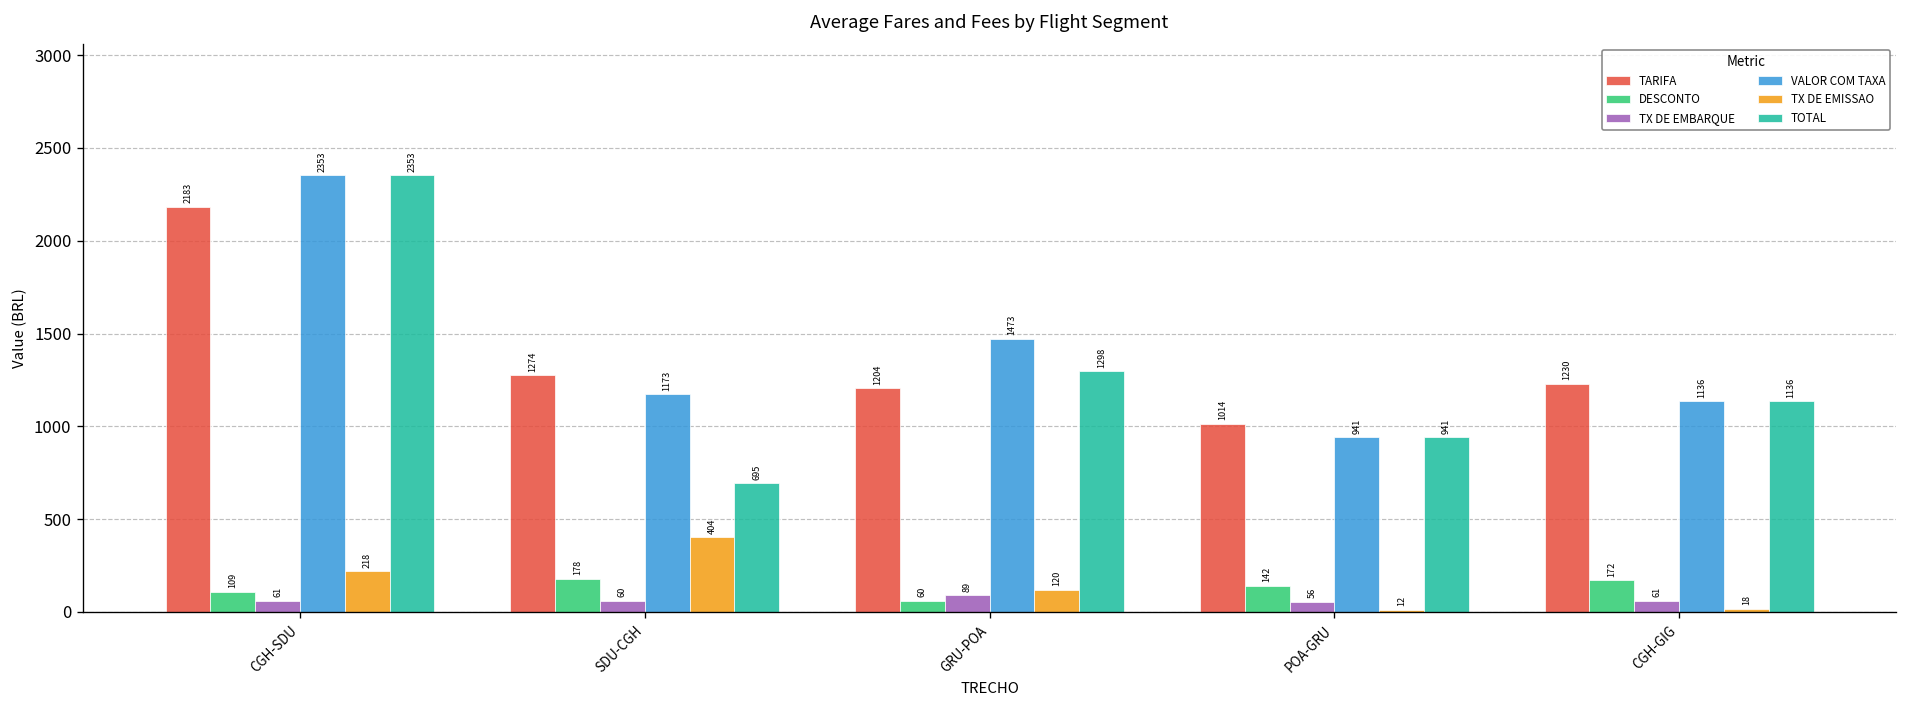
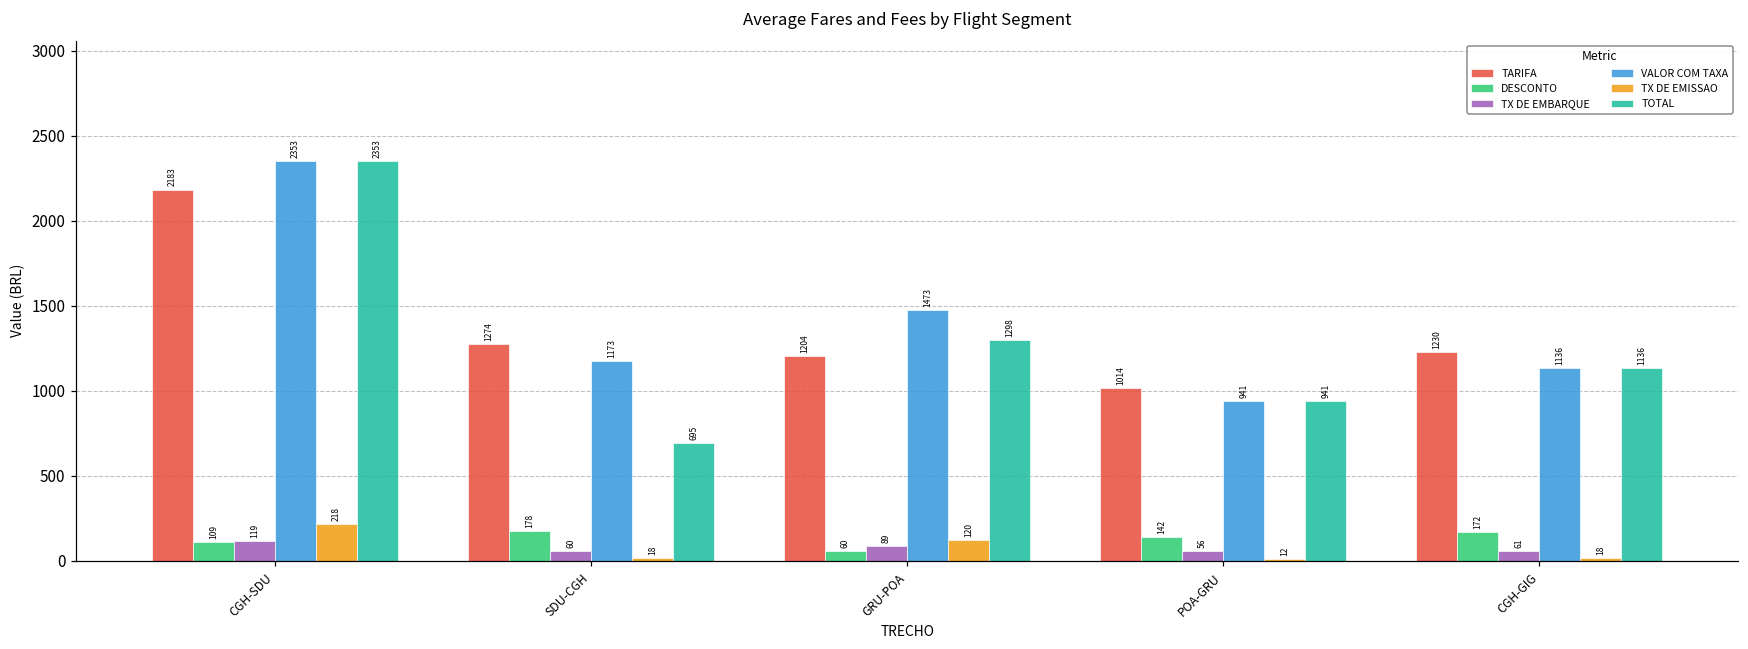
TX DE EMBARQUE, CGH-SDU: 61 -> 119
TX DE EMISSAO, SDU-CGH: 404 -> 18
